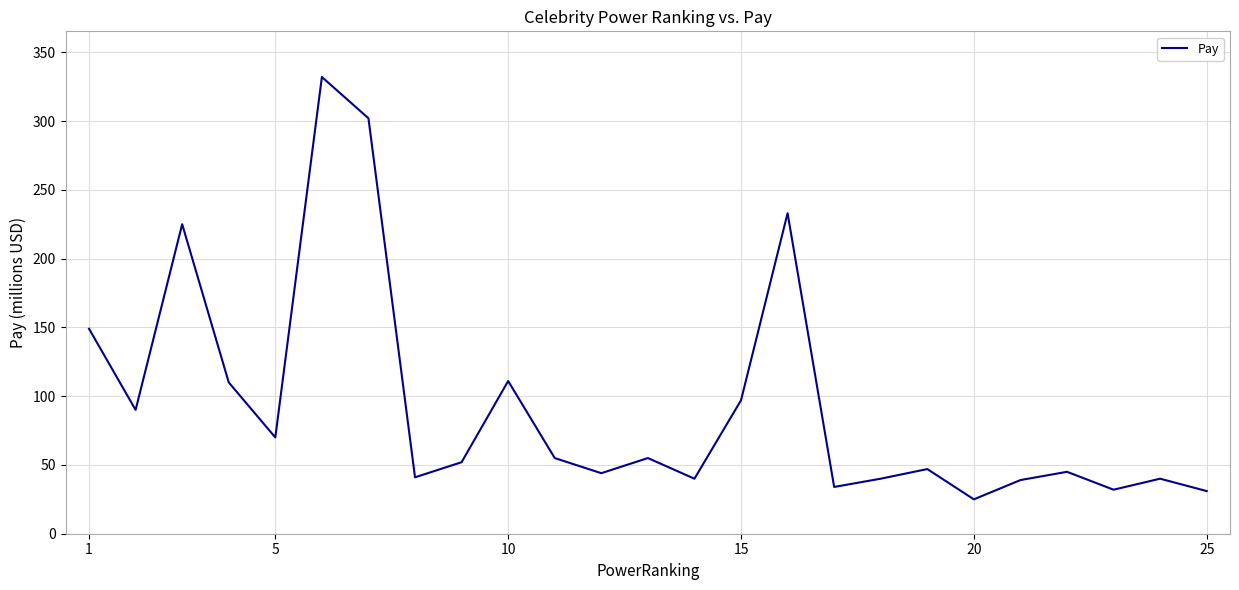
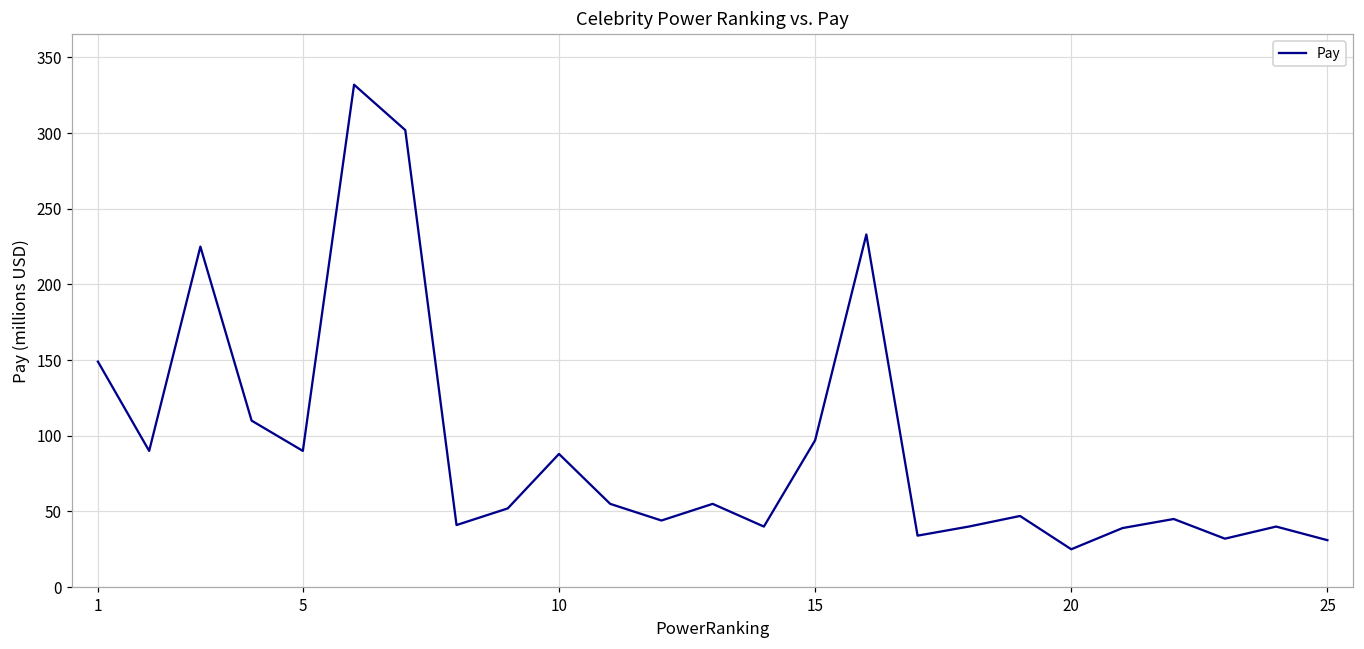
5: 70 -> 90
10: 111 -> 88
